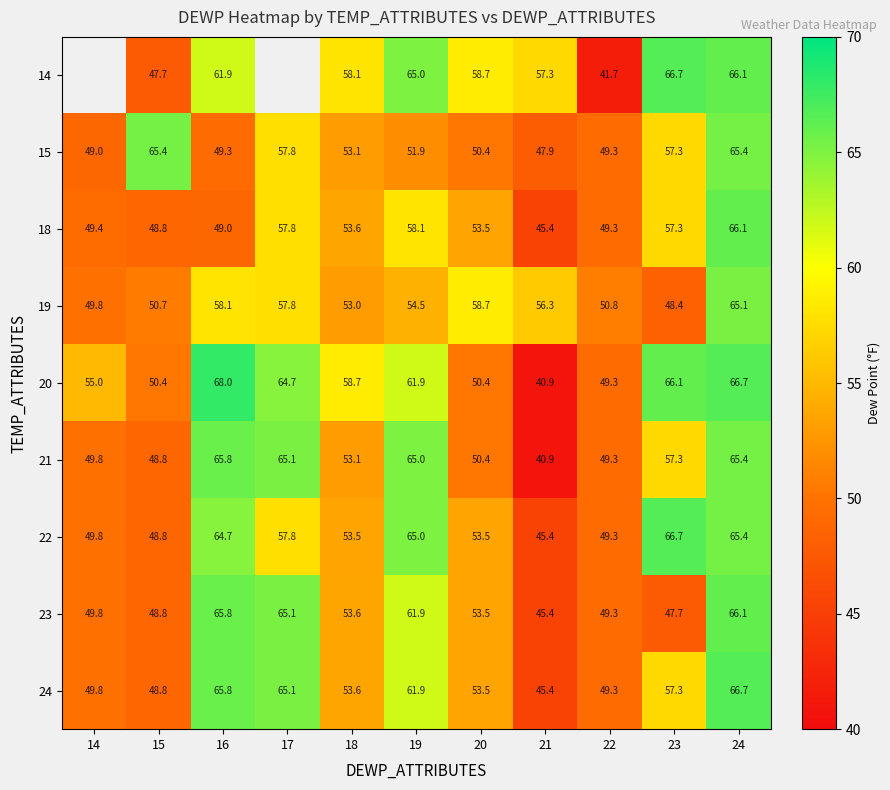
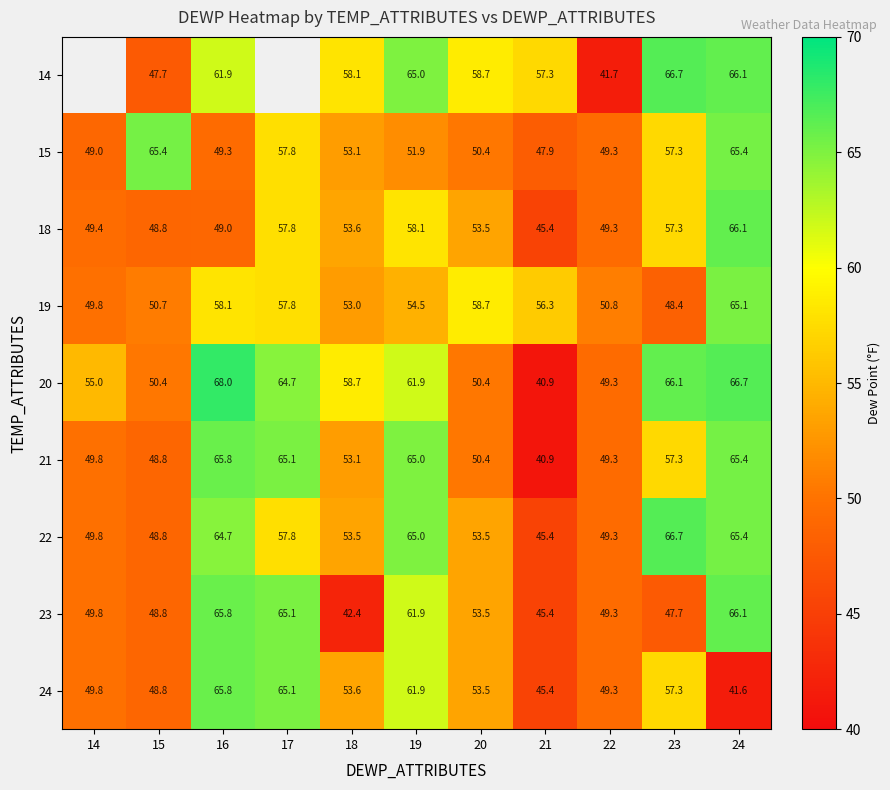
23, 18: 53.6 -> 42.4
24, 24: 66.7 -> 41.6
